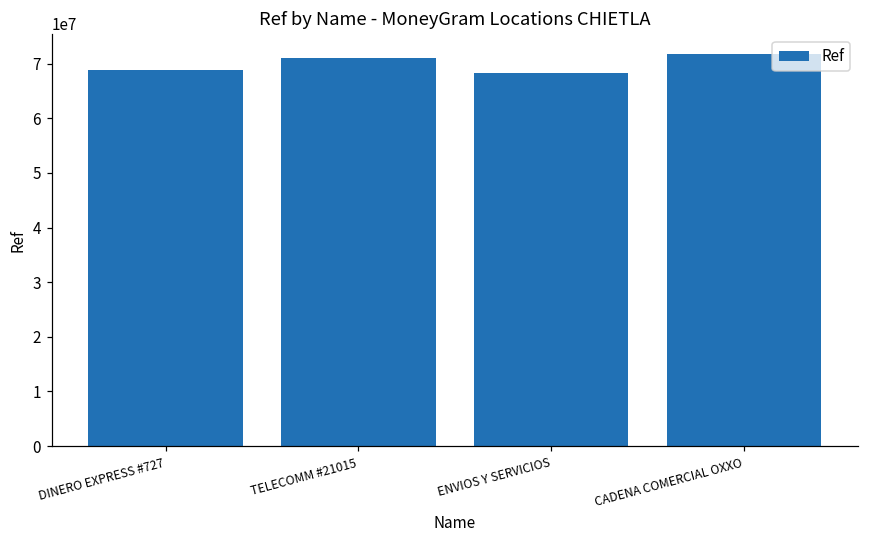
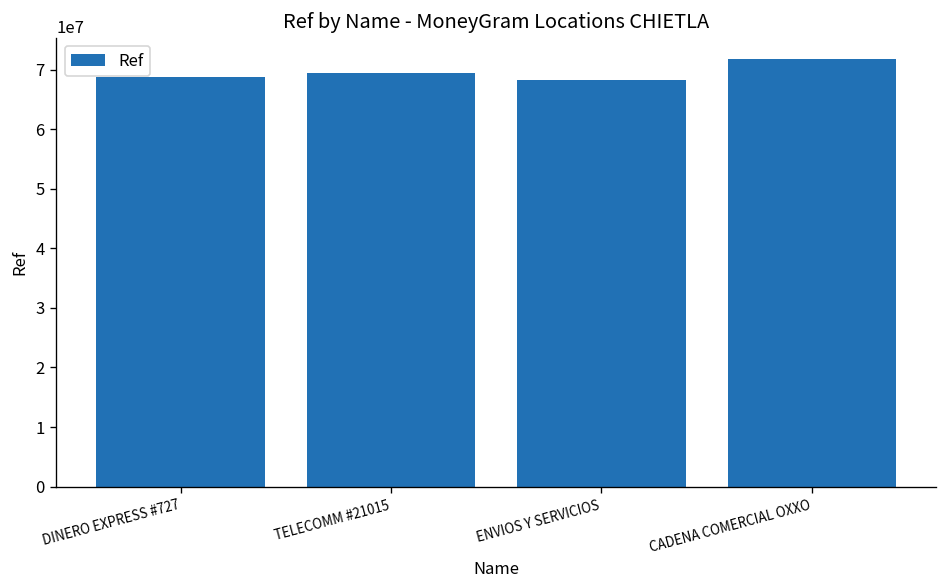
TELECOMM #21015: 71000000 -> 69000000
